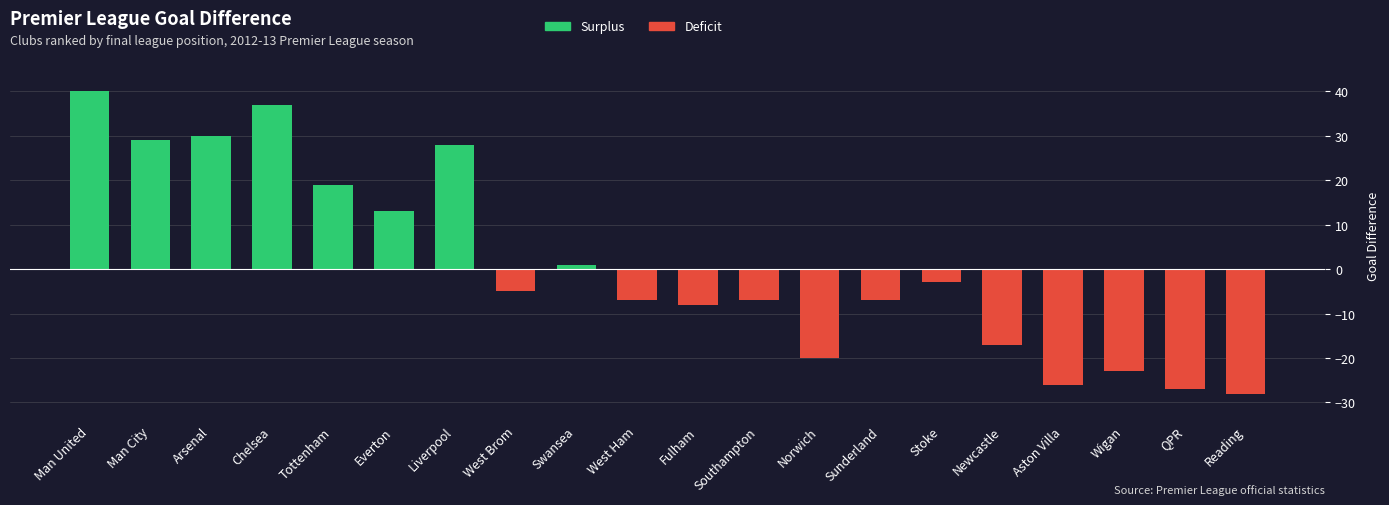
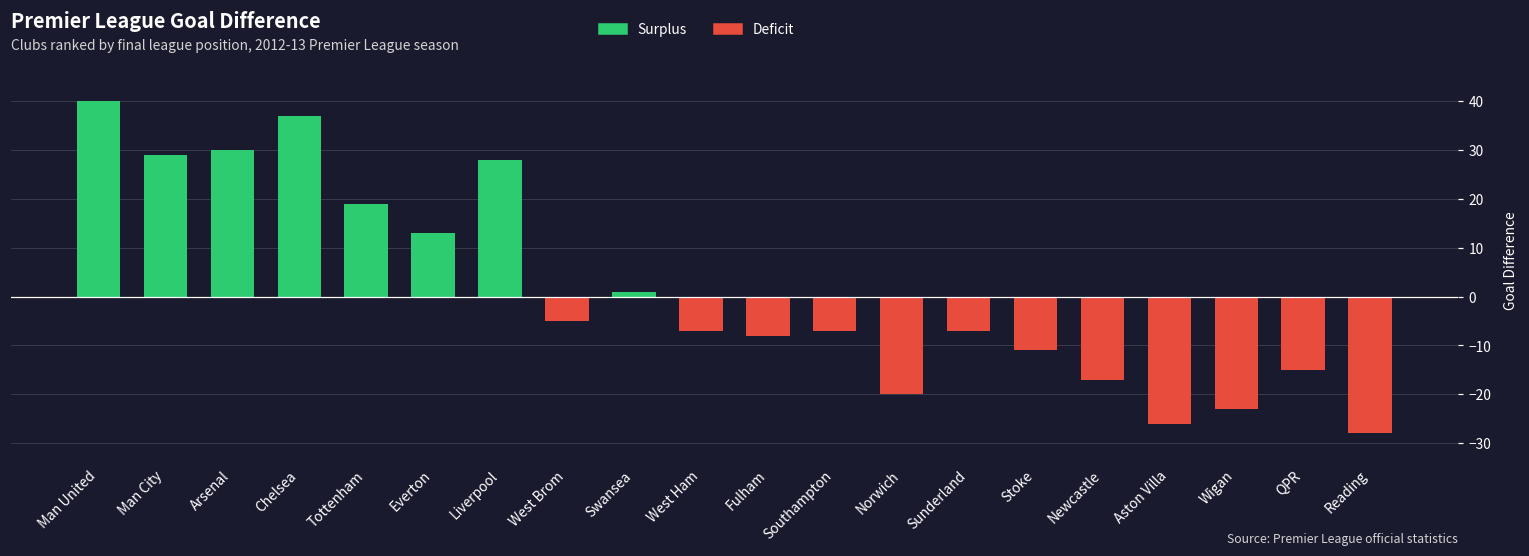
Deficit, Stoke: -3 -> -11
Deficit, QPR: -27 -> -15
